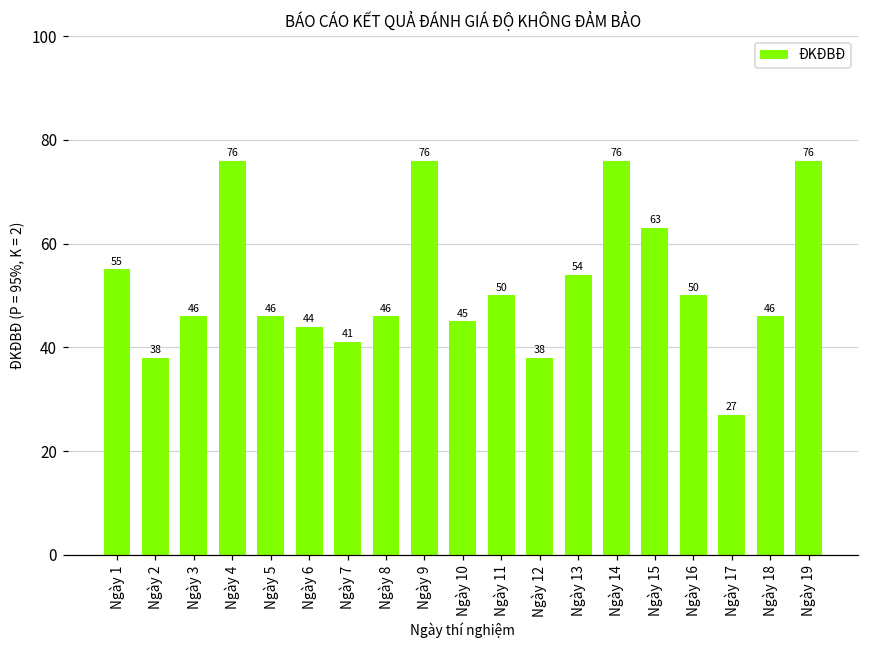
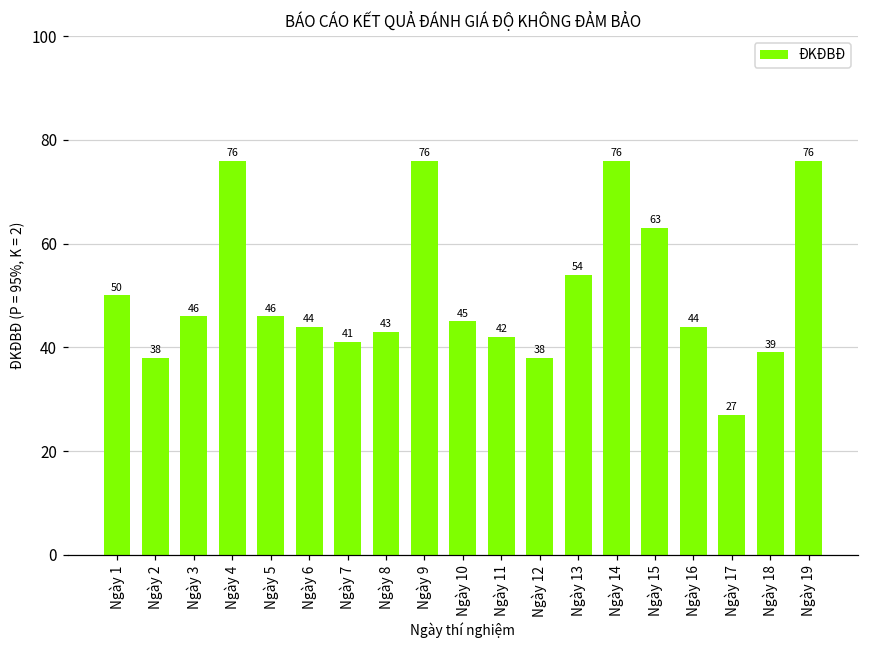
Ngày 1: 55 -> 50
Ngày 8: 46 -> 43
Ngày 11: 50 -> 42
Ngày 16: 50 -> 44
Ngày 18: 46 -> 39
